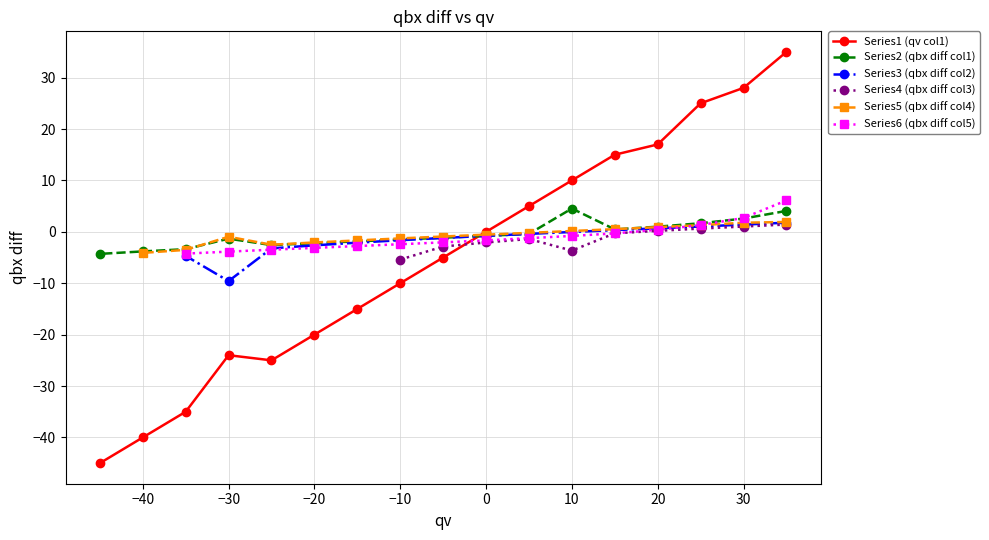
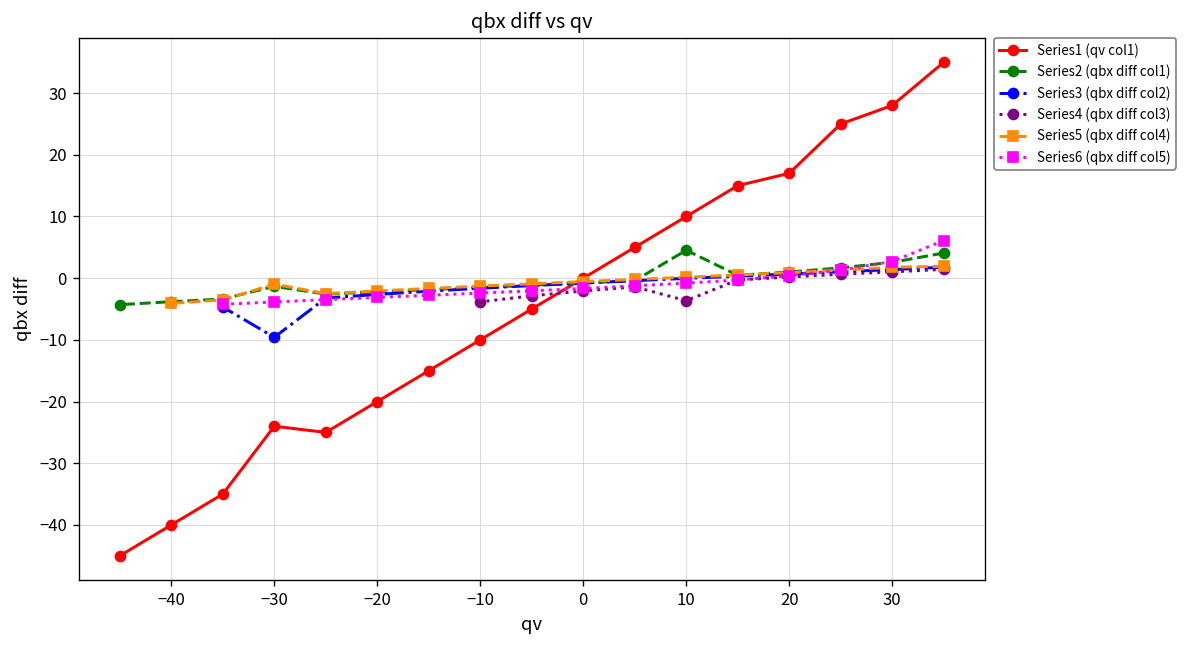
Series4 (qbx diff col3), −10: -5 -> -4
